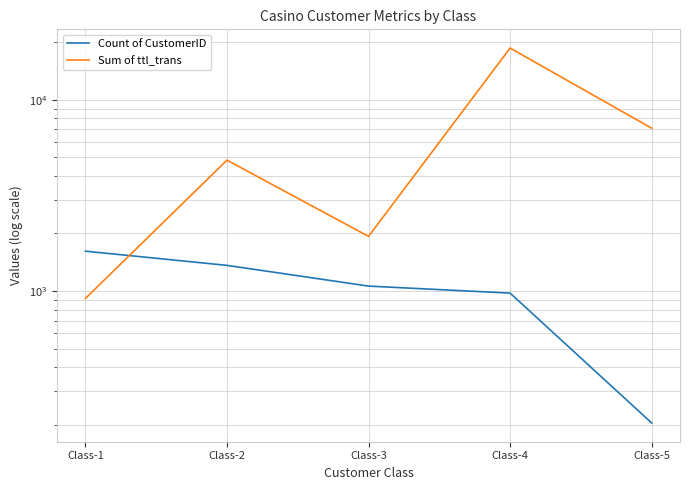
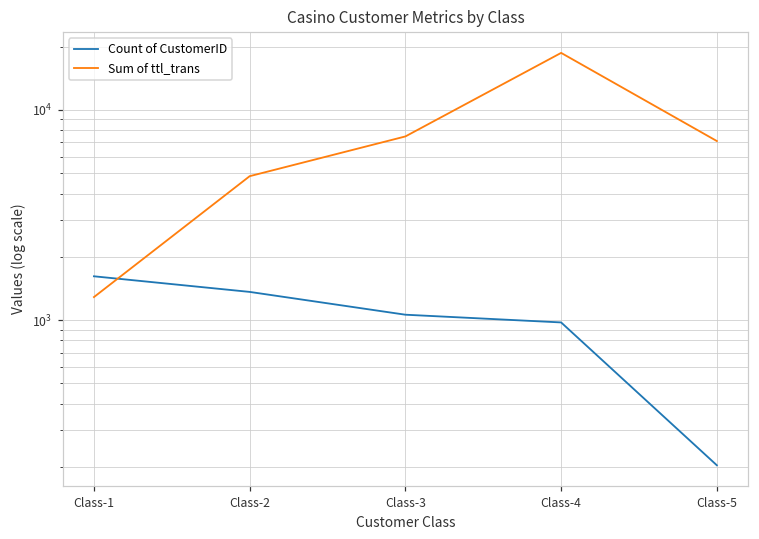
Sum of ttl_trans, Class-1: 900 -> 1300
Sum of ttl_trans, Class-3: 1900 -> 7500
